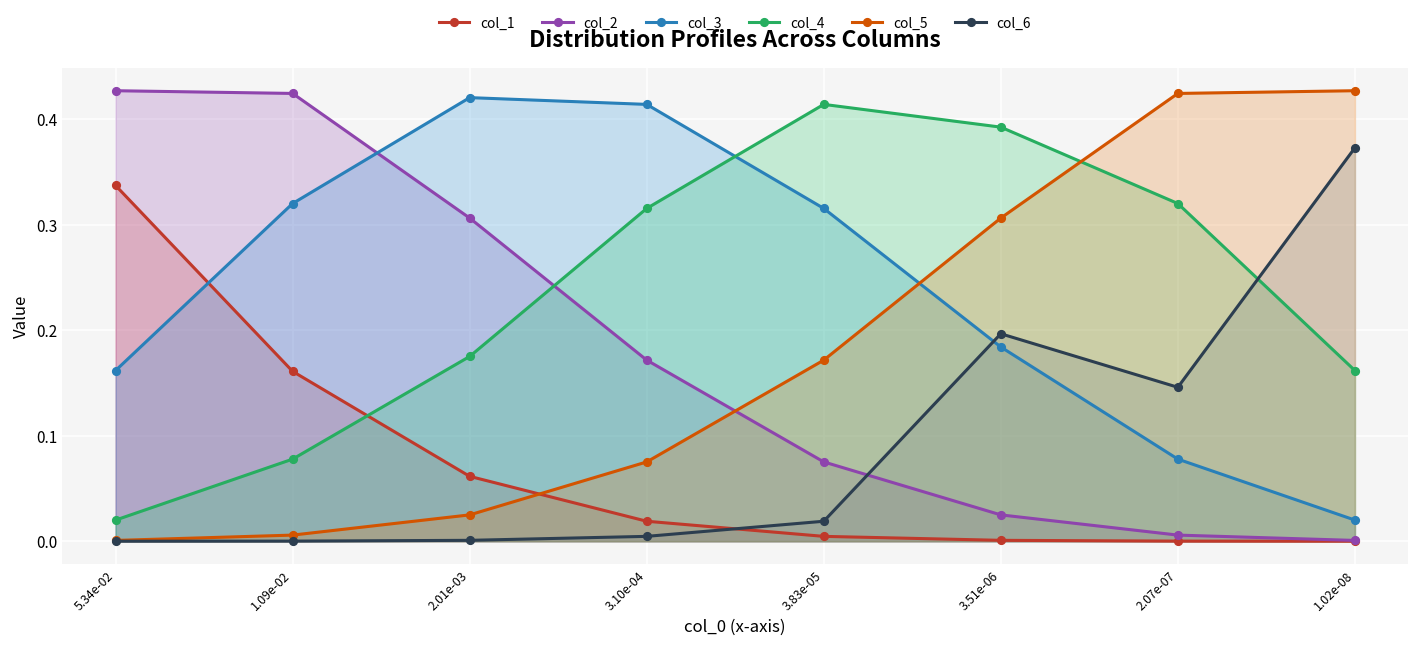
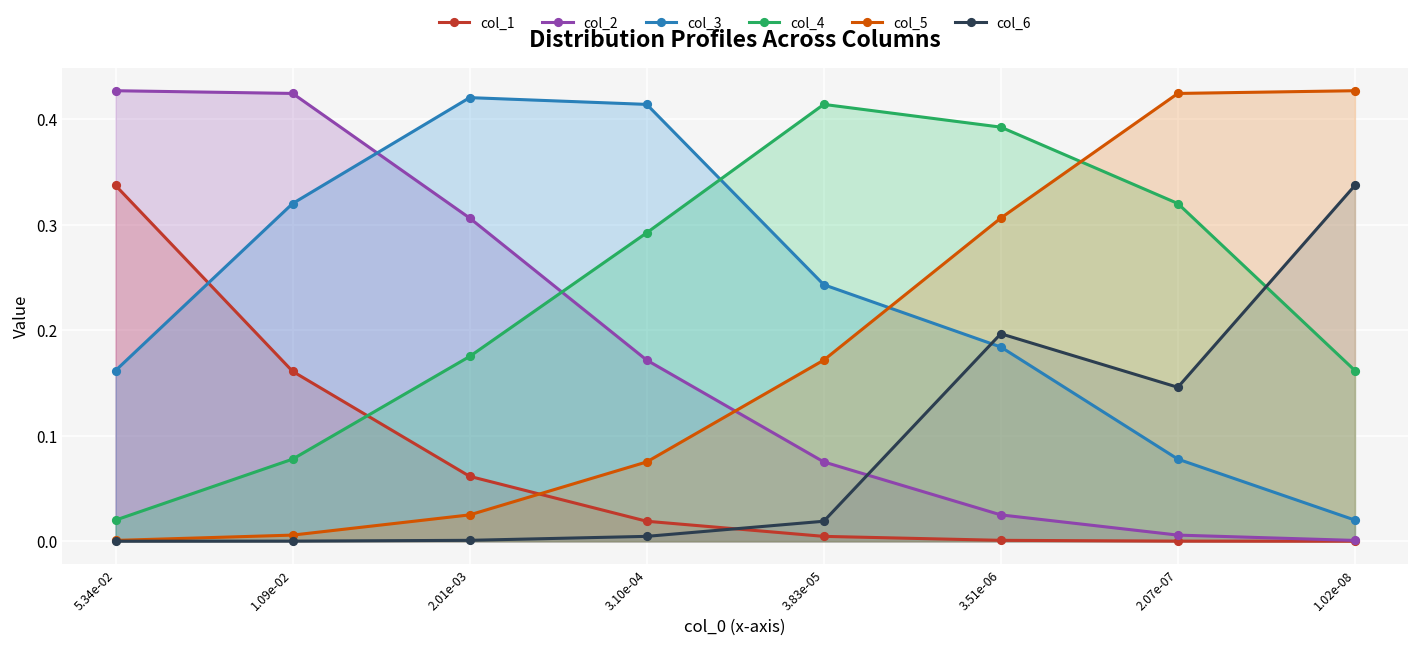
col_4, 3.10e-04: 0.32 -> 0.29
col_3, 3.83e-05: 0.32 -> 0.24
col_6, 1.02e-08: 0.37 -> 0.34
